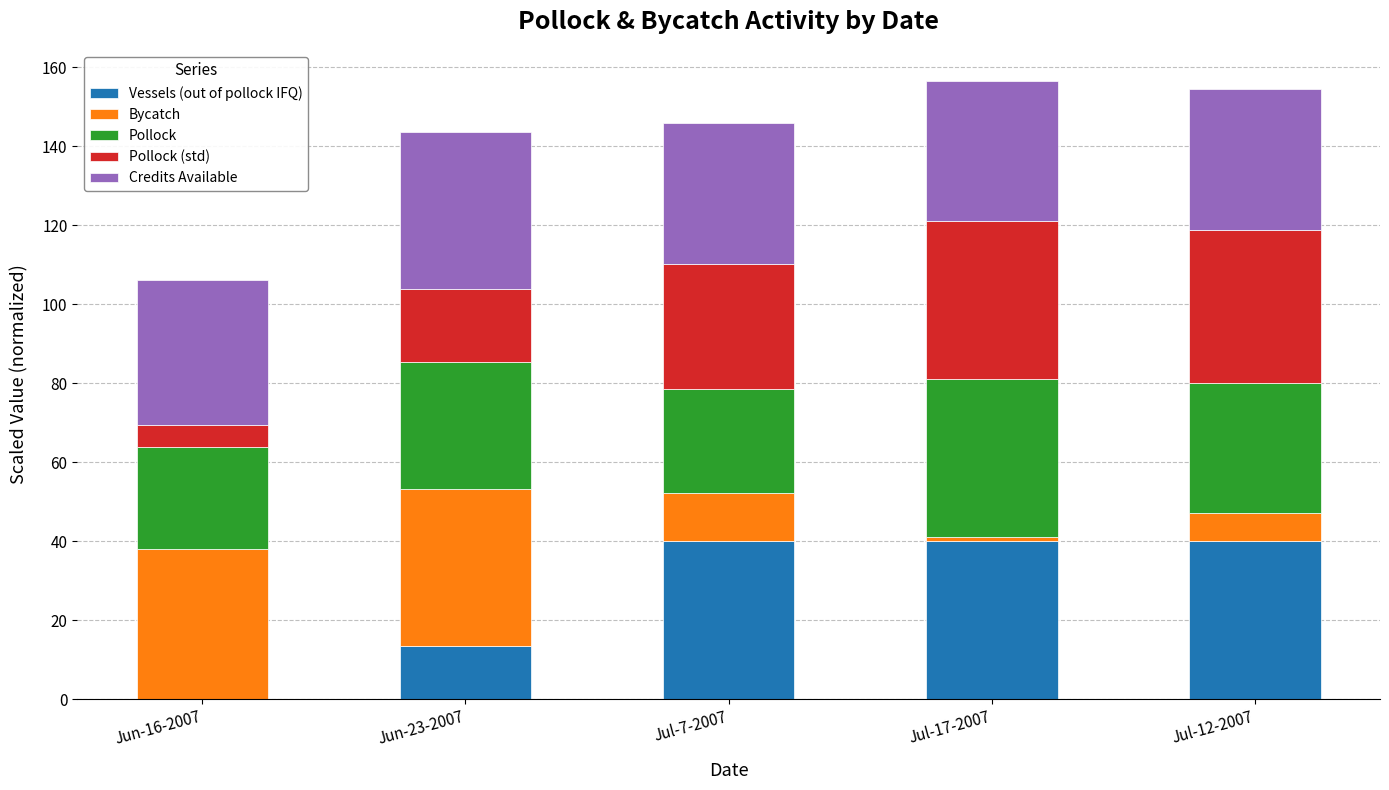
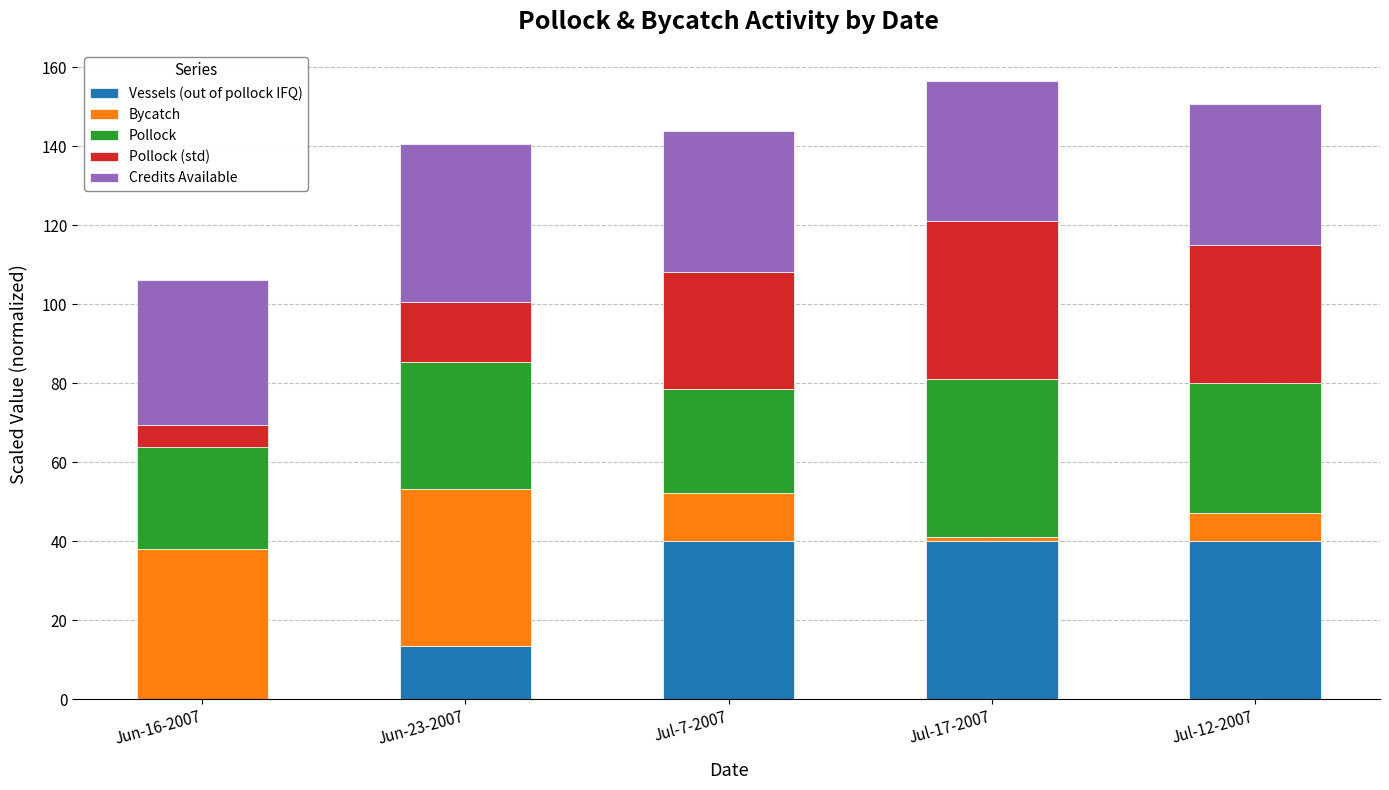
Pollock (std), Jun-23-2007: 18 -> 15
Pollock (std), Jul-7-2007: 32 -> 30
Pollock (std), Jul-12-2007: 39 -> 35
